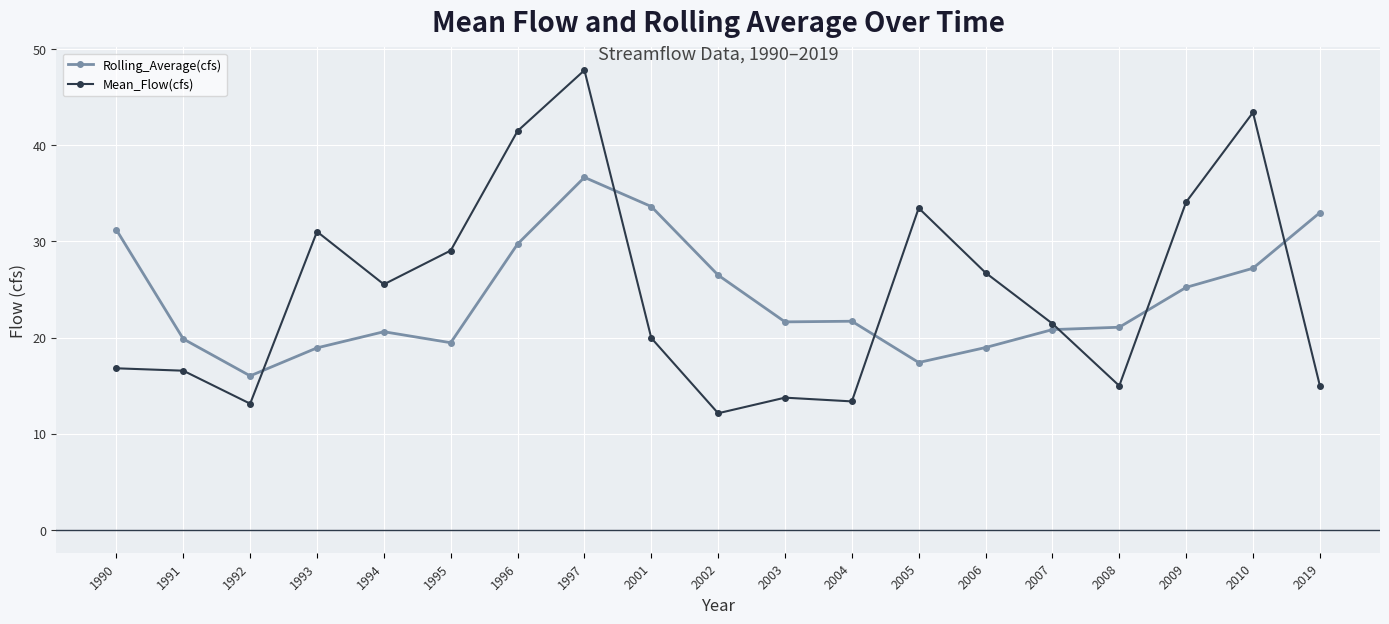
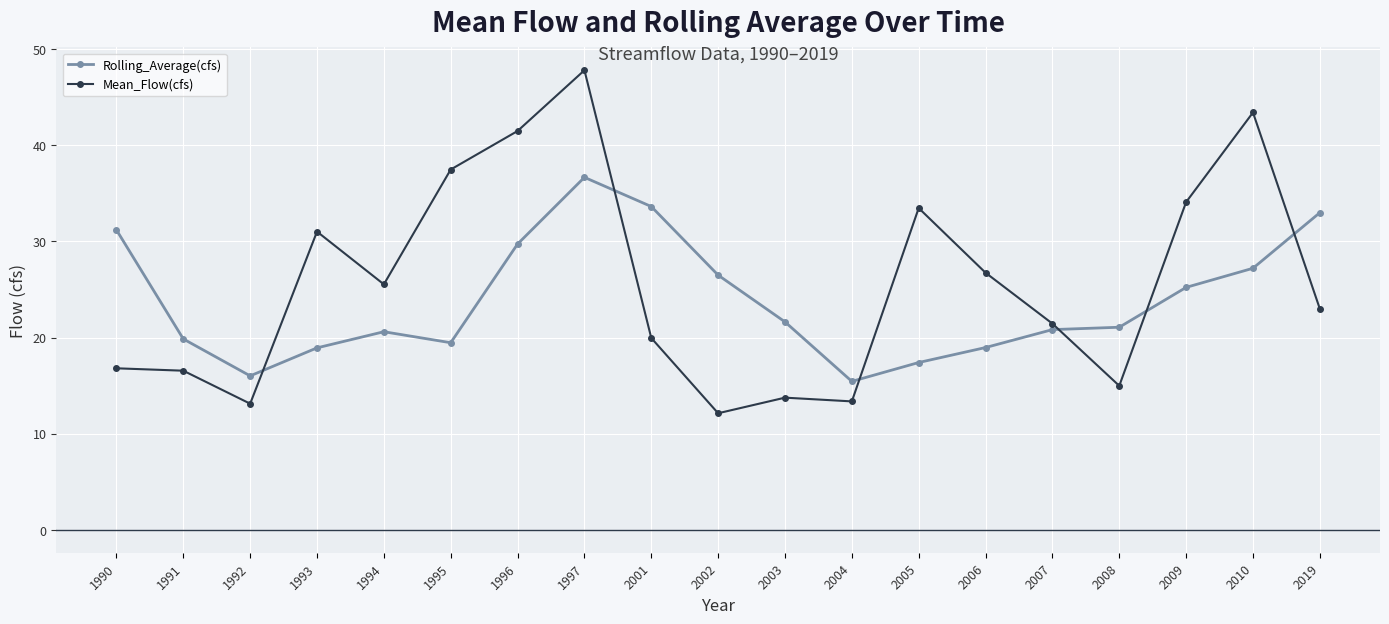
Mean_Flow(cfs), 1995: 29 -> 37
Rolling_Average(cfs), 2004: 22 -> 15
Mean_Flow(cfs), 2019: 15 -> 23
